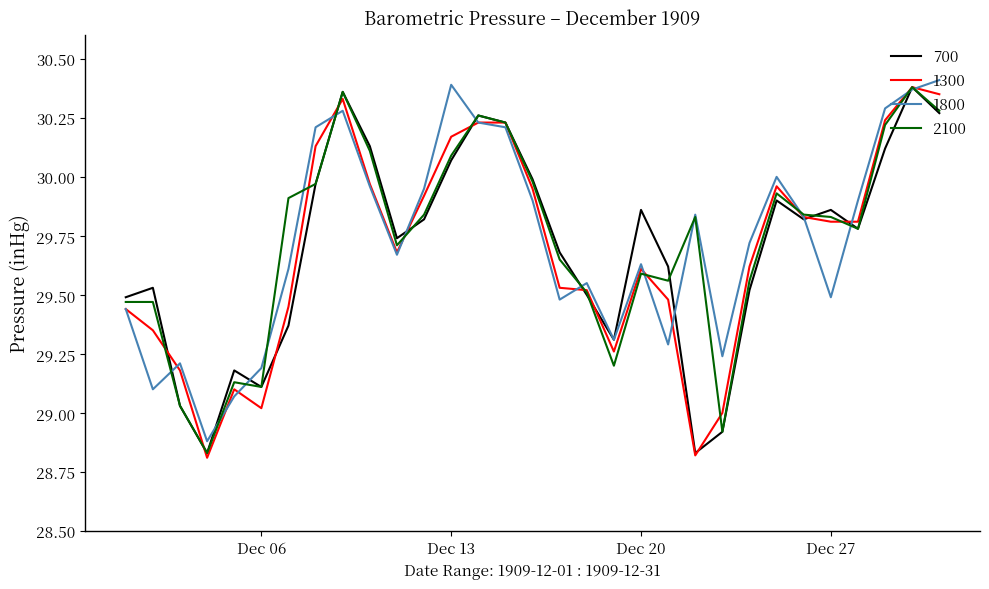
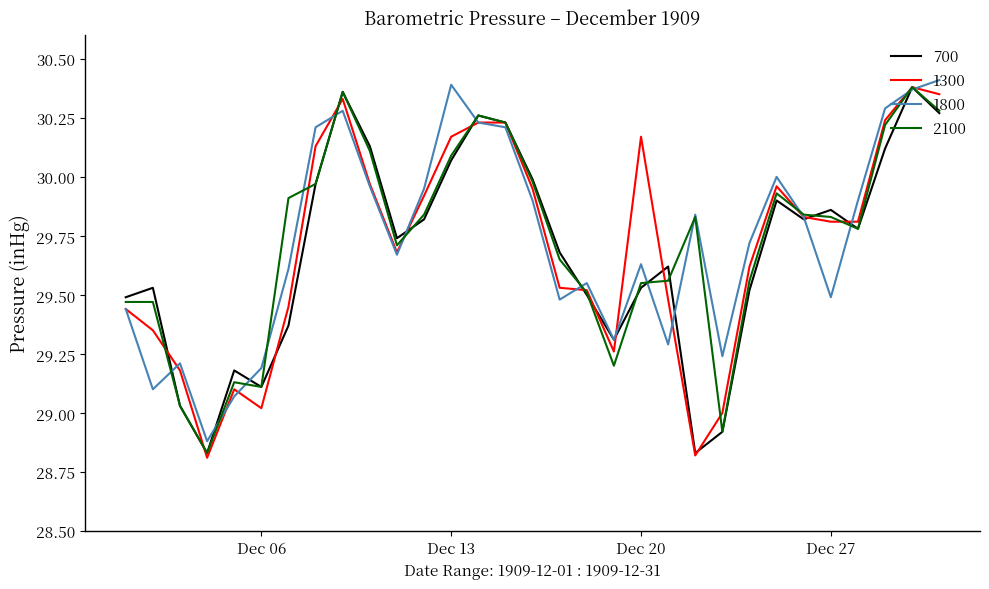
700, Dec 20: 29.86 -> 29.53
1300, Dec 20: 29.61 -> 30.17
2100, Dec 20: 29.59 -> 29.55
